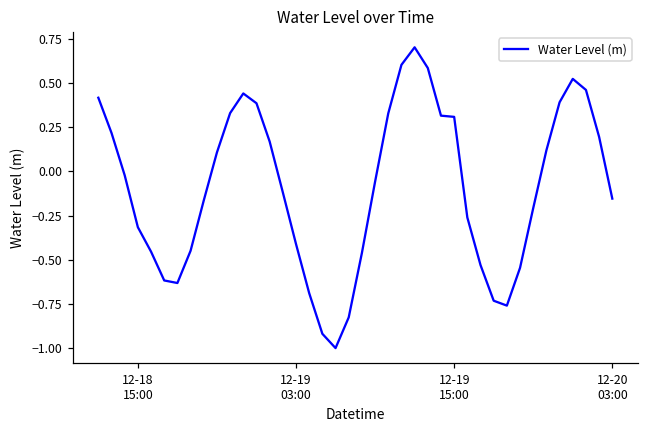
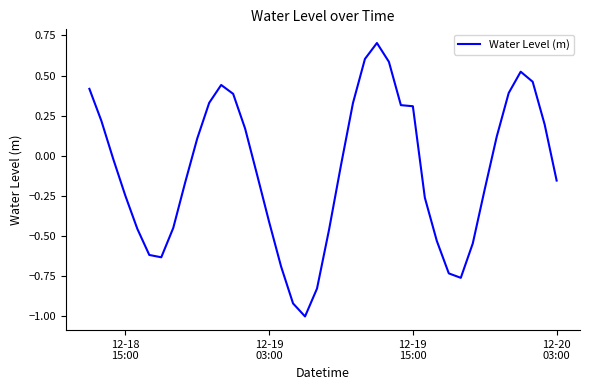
12-18 15:00: -0.32 -> -0.25
